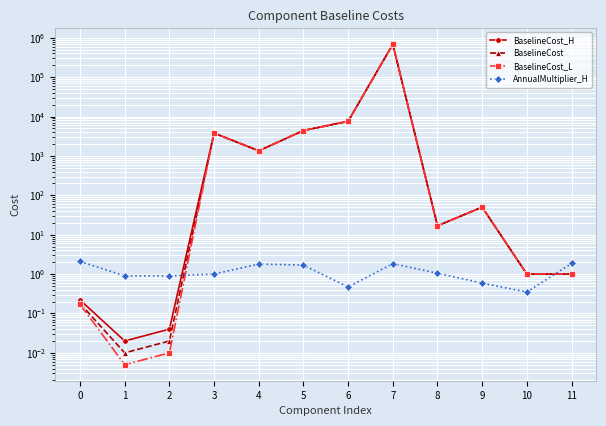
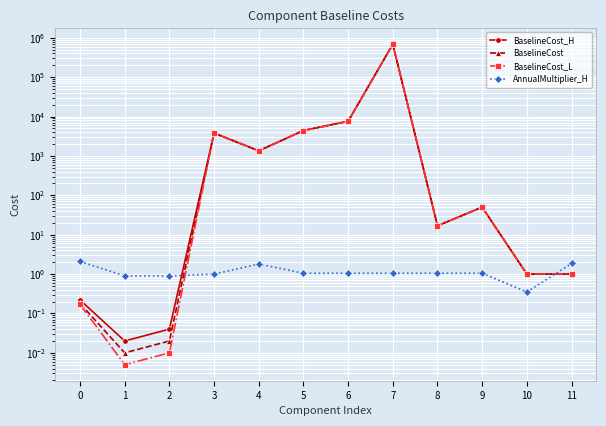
AnnualMultiplier_H, 5: 1.7 -> 1.1
AnnualMultiplier_H, 6: 0.5 -> 1.1
AnnualMultiplier_H, 7: 2 -> 1.1
AnnualMultiplier_H, 9: 0.6 -> 1.1
